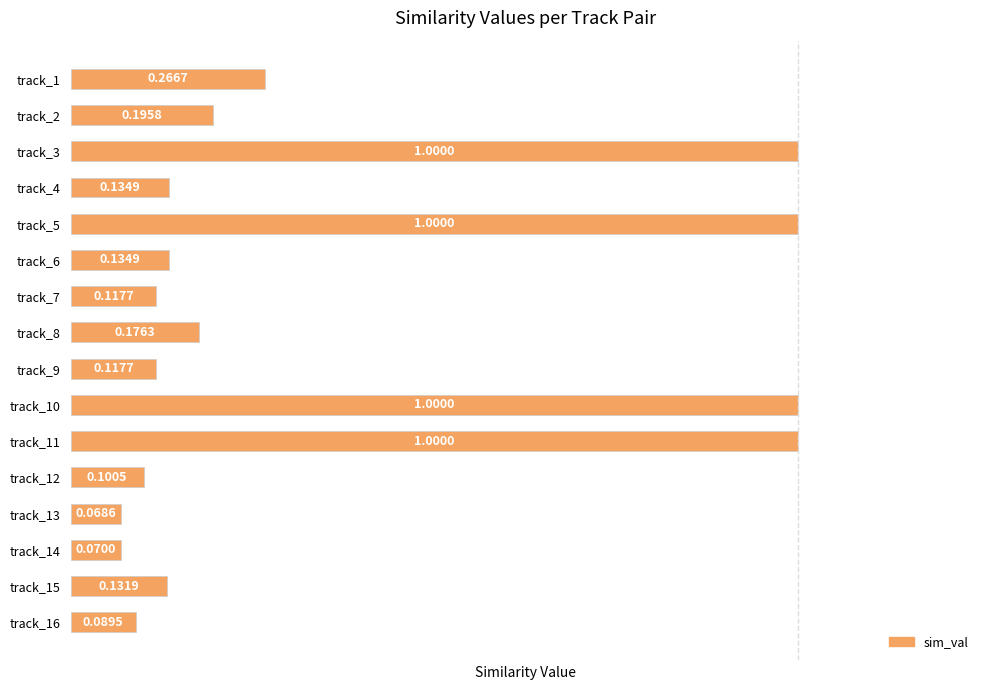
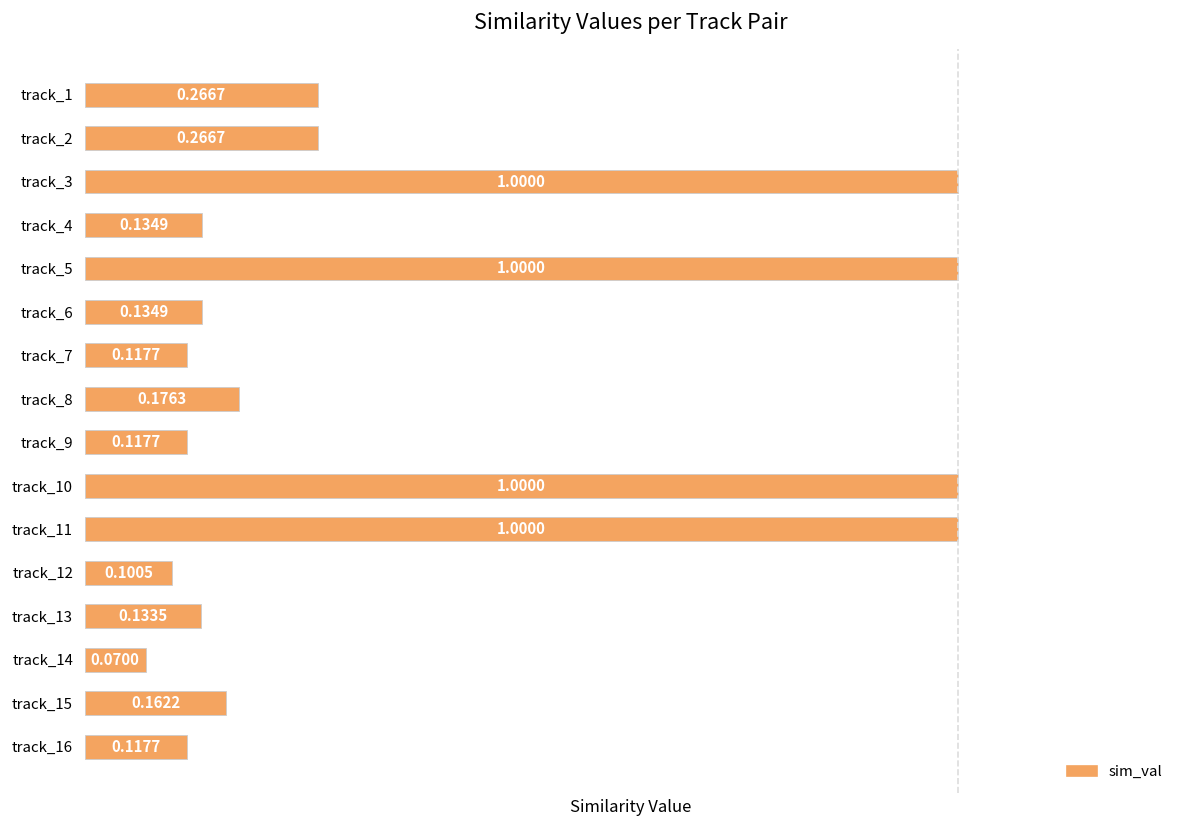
track_2: 0.1958 -> 0.2667
track_13: 0.0686 -> 0.1335
track_15: 0.1319 -> 0.1622
track_16: 0.0895 -> 0.1177
